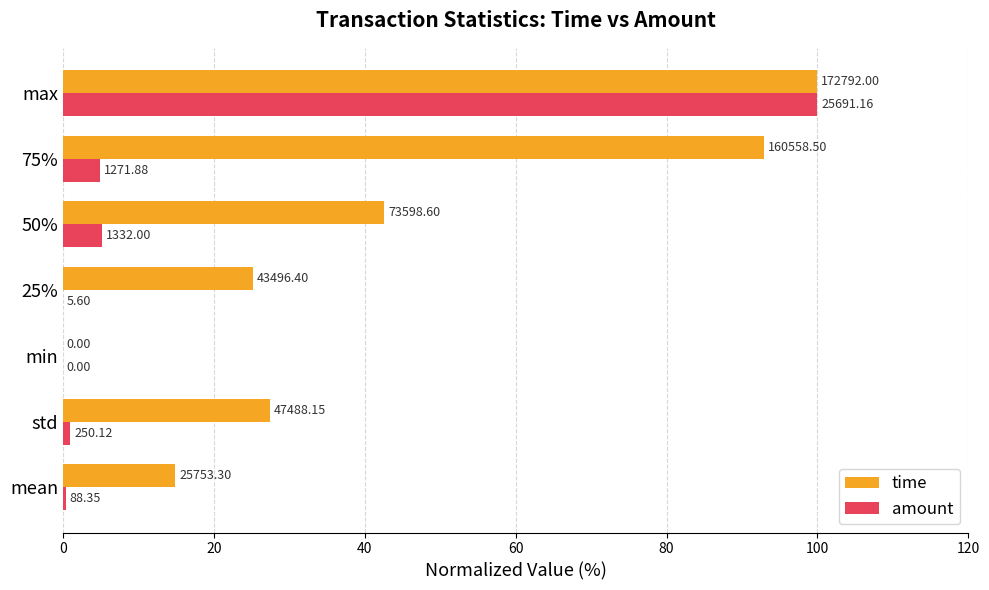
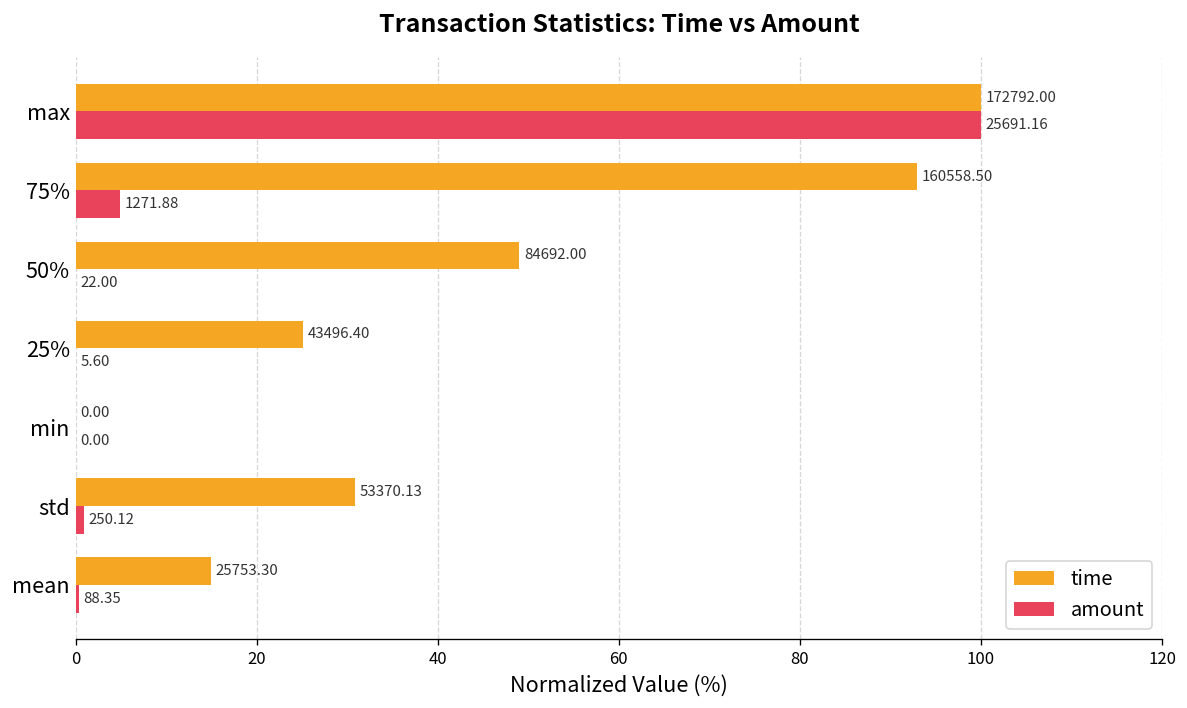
time, 50%: 73598.60 -> 84692.00
amount, 50%: 1332.00 -> 22.00
time, std: 47488.15 -> 53370.13
